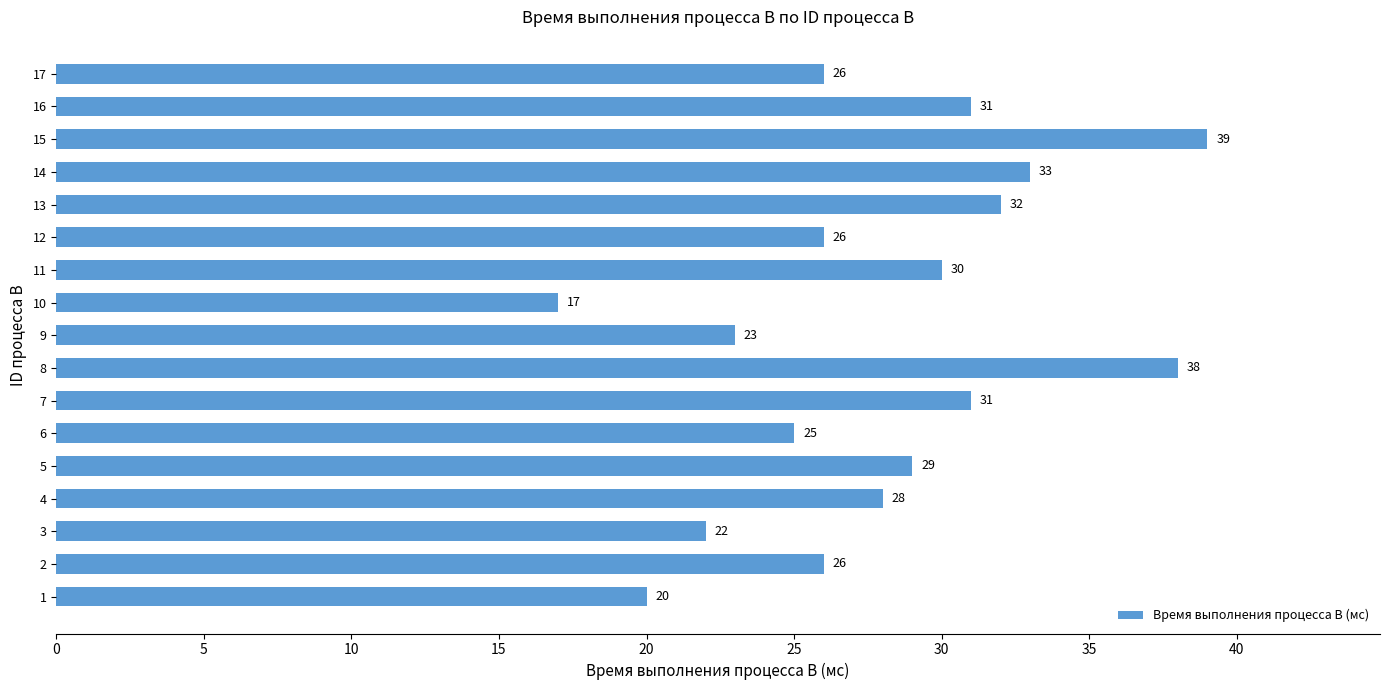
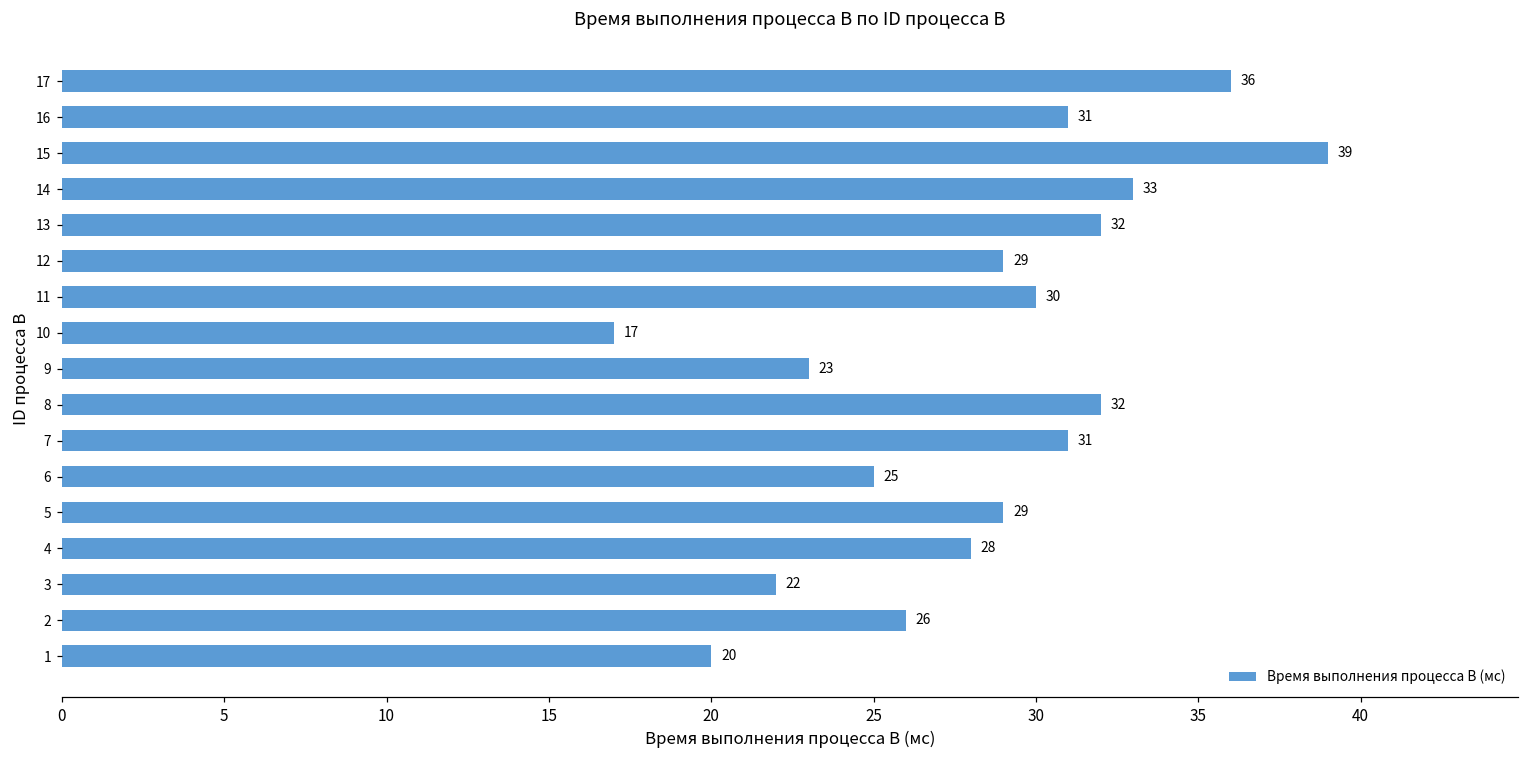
17: 26 -> 36
12: 26 -> 29
8: 38 -> 32
